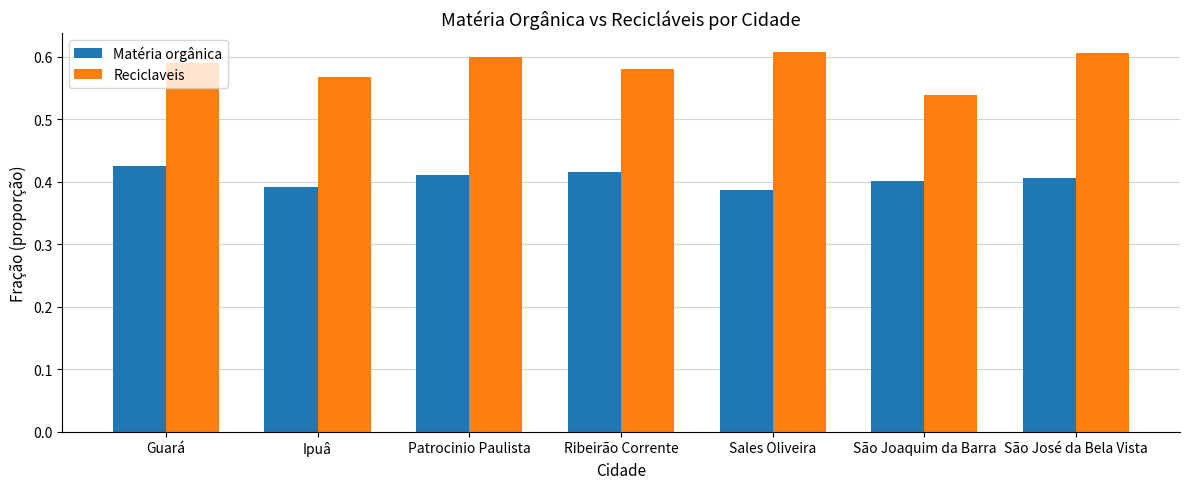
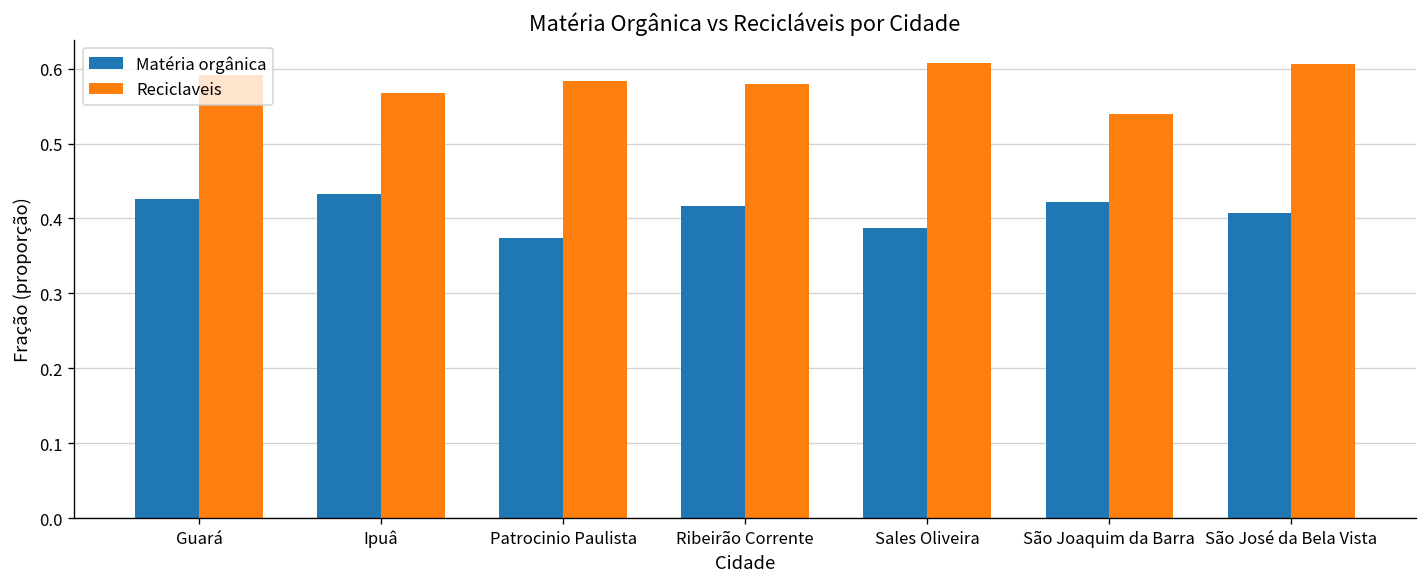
Matéria orgânica, Ipuâ: 0.39 -> 0.43
Matéria orgânica, Patrocinio Paulista: 0.41 -> 0.37
Reciclaveis, Patrocinio Paulista: 0.60 -> 0.58
Matéria orgânica, São Joaquim da Barra: 0.40 -> 0.42
